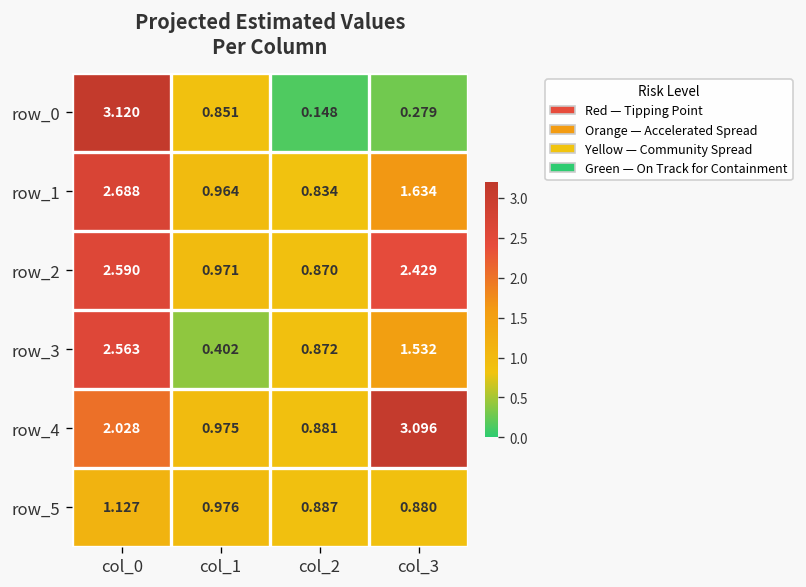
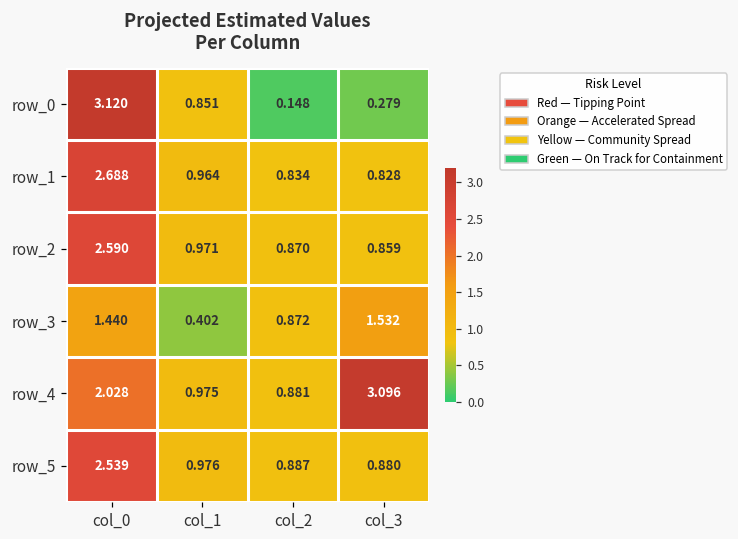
row_1, col_3: 1.634 -> 0.828
row_2, col_3: 2.429 -> 0.859
row_3, col_0: 2.563 -> 1.440
row_5, col_0: 1.127 -> 2.539
